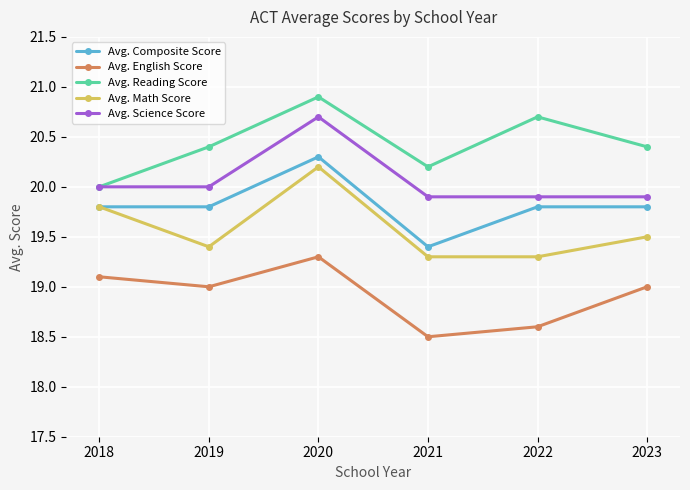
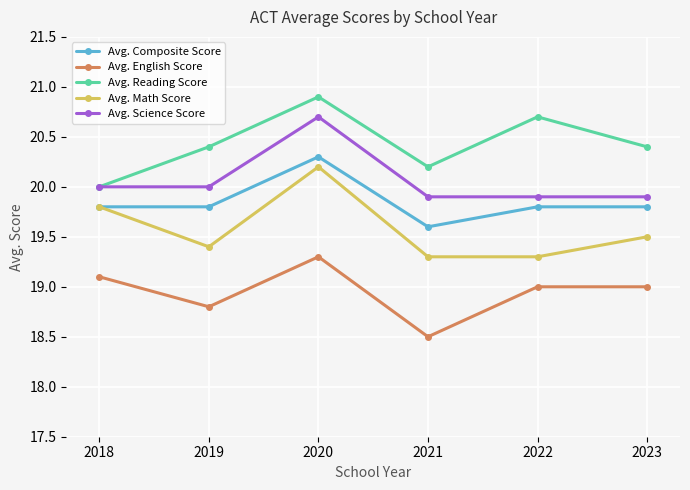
Avg. English Score, 2019: 19.0 -> 18.8
Avg. Composite Score, 2021: 19.4 -> 19.6
Avg. English Score, 2022: 18.6 -> 19.0
